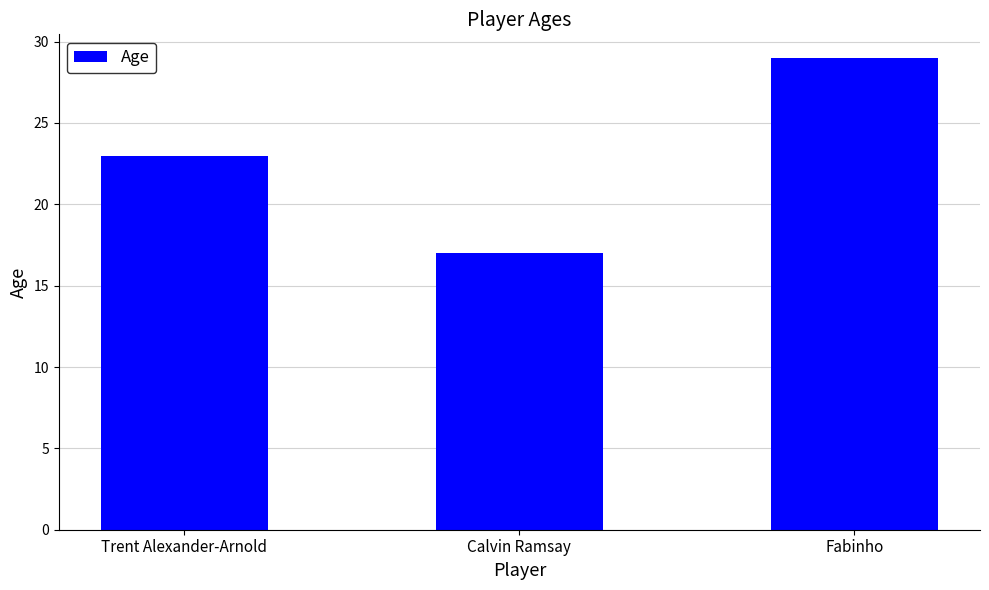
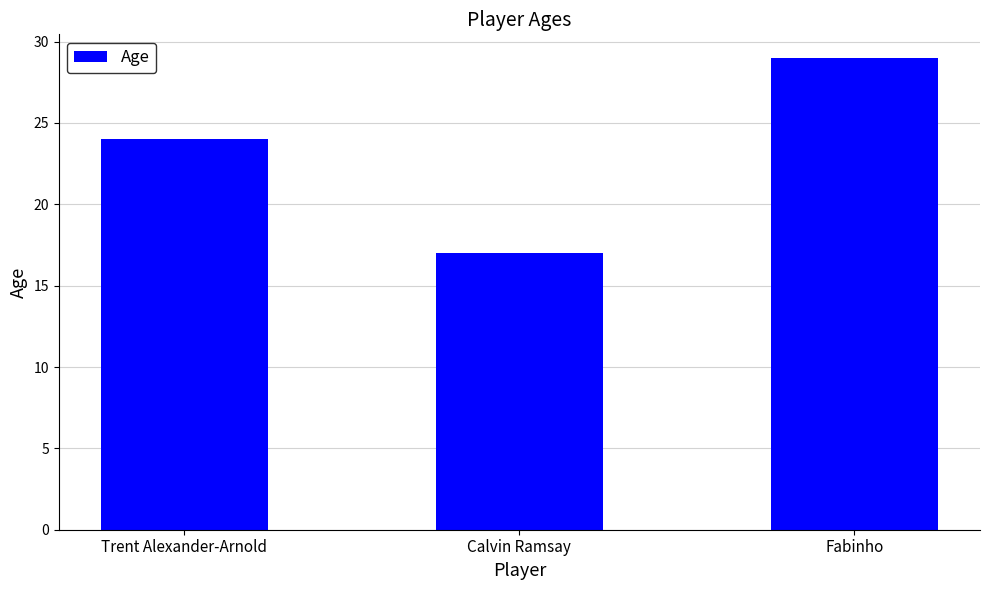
Trent Alexander-Arnold: 23 -> 24
